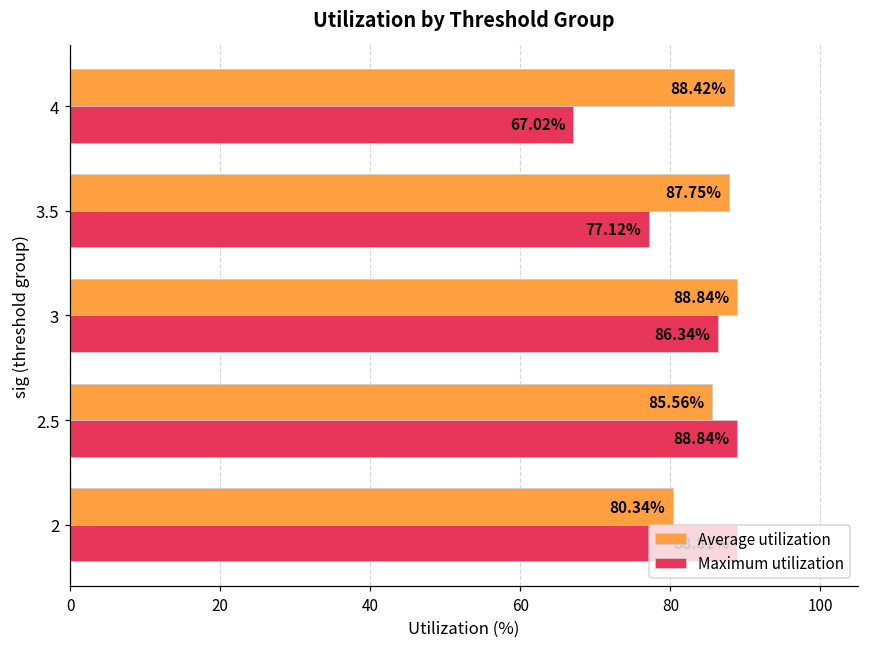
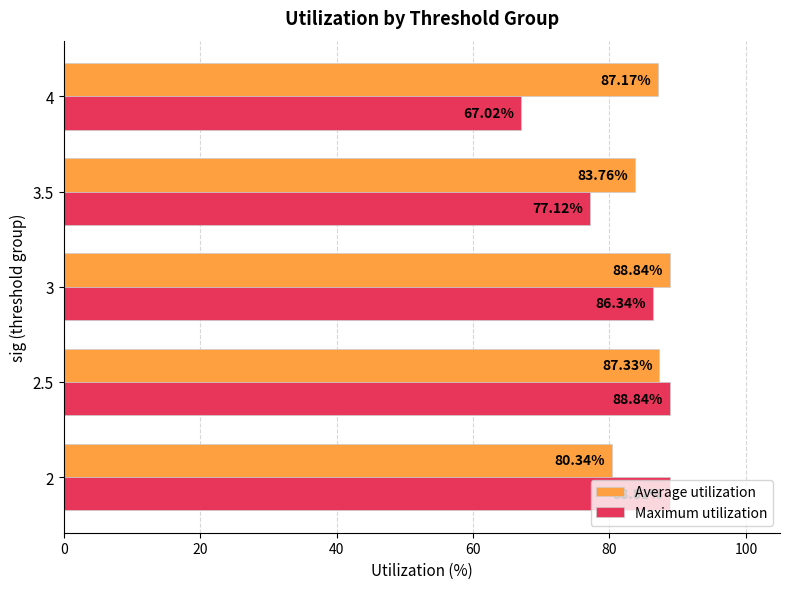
Average utilization, 4: 88.42% -> 87.17%
Average utilization, 3.5: 87.75% -> 83.76%
Average utilization, 2.5: 85.56% -> 87.33%
